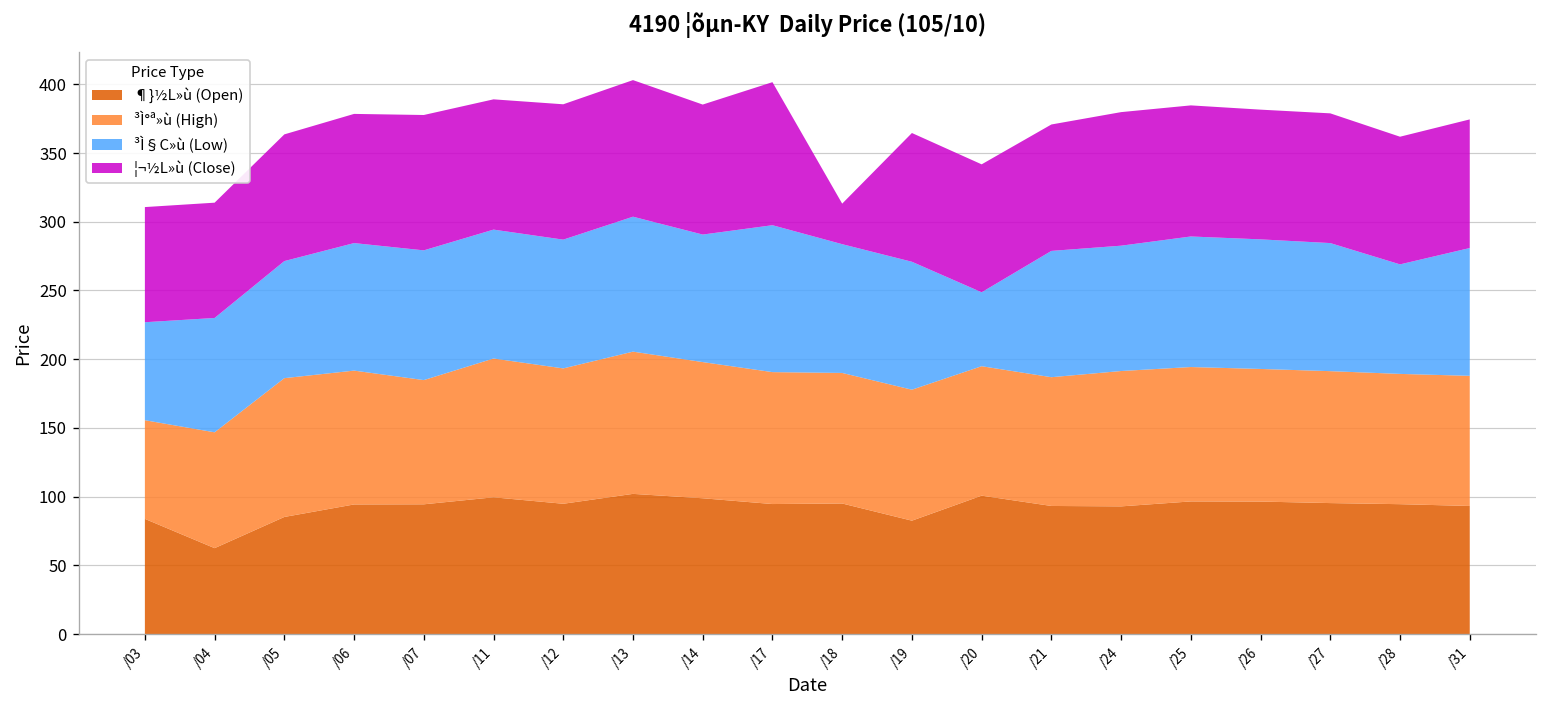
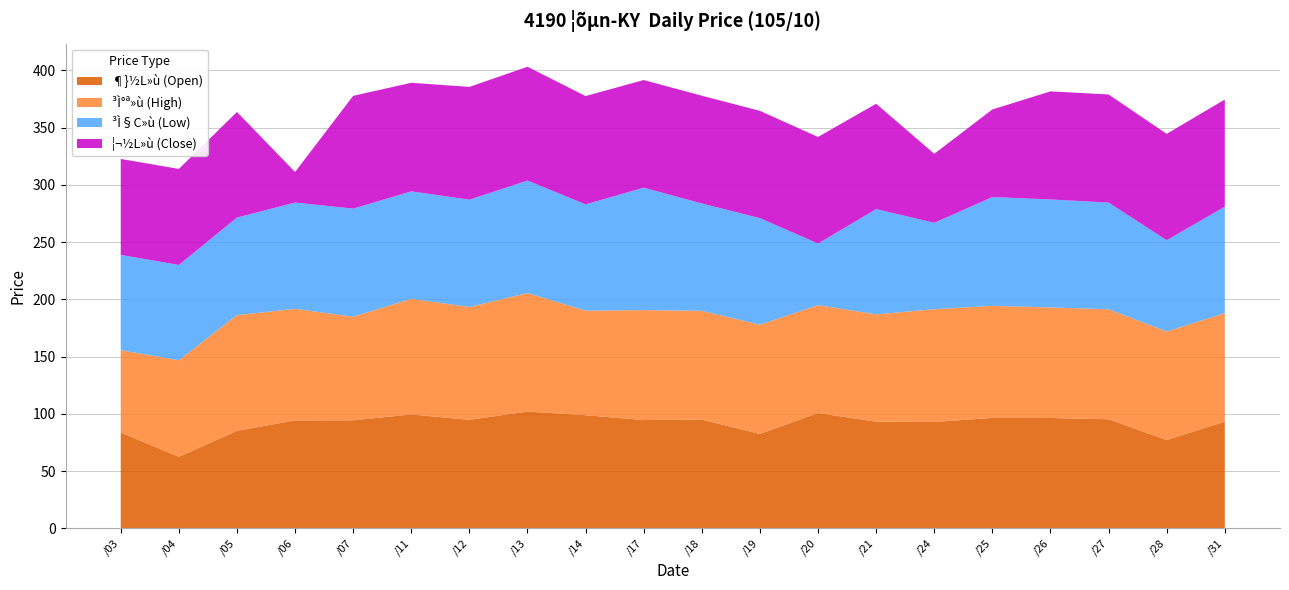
³Ì§C»ù (Low), /03: 71 -> 83
¦¬½L»ù (Close), /06: 94 -> 27
³Ì°ª»ù (High), /14: 99 -> 91
¦¬½L»ù (Close), /17: 104 -> 94
¦¬½L»ù (Close), /18: 30 -> 94
³Ì§C»ù (Low), /24: 91 -> 75
¦¬½L»ù (Close), /24: 97 -> 60
¦¬½L»ù (Close), /25: 95 -> 77
¶}½L»ù (Open), /28: 95 -> 77
